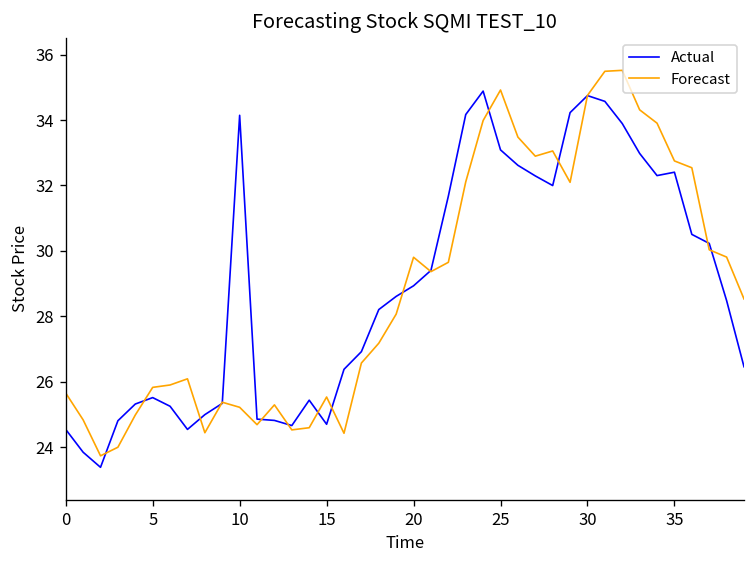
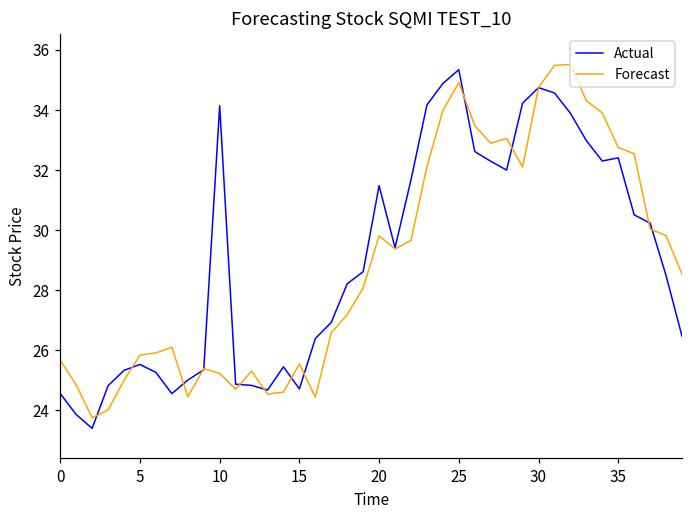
Actual, 20: 28.9 -> 31.5
Actual, 25: 33.1 -> 35.3
